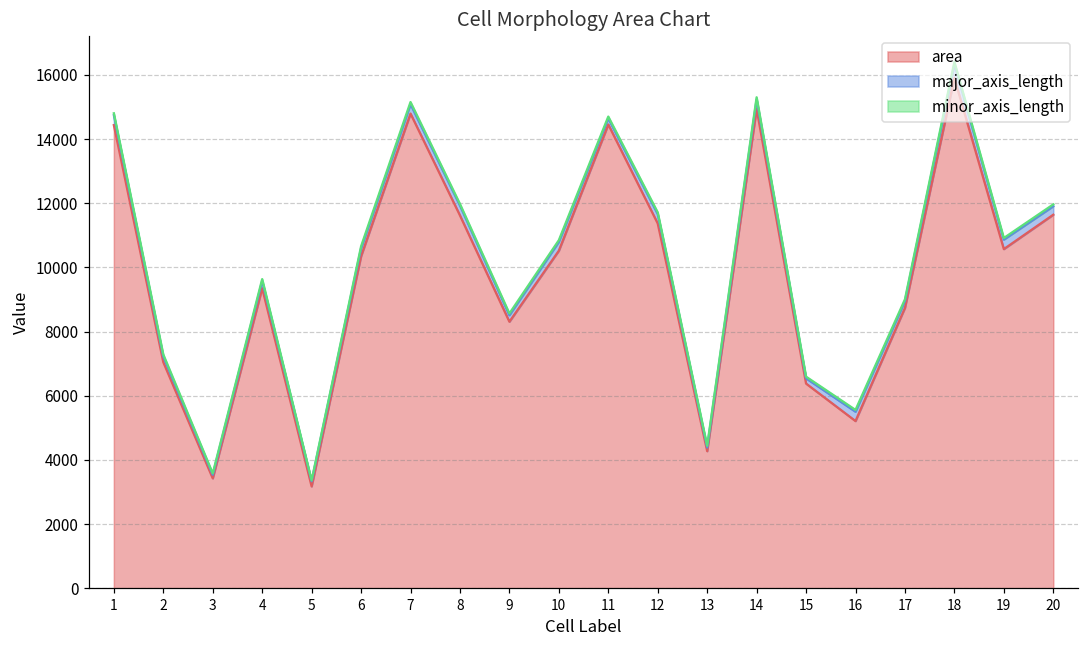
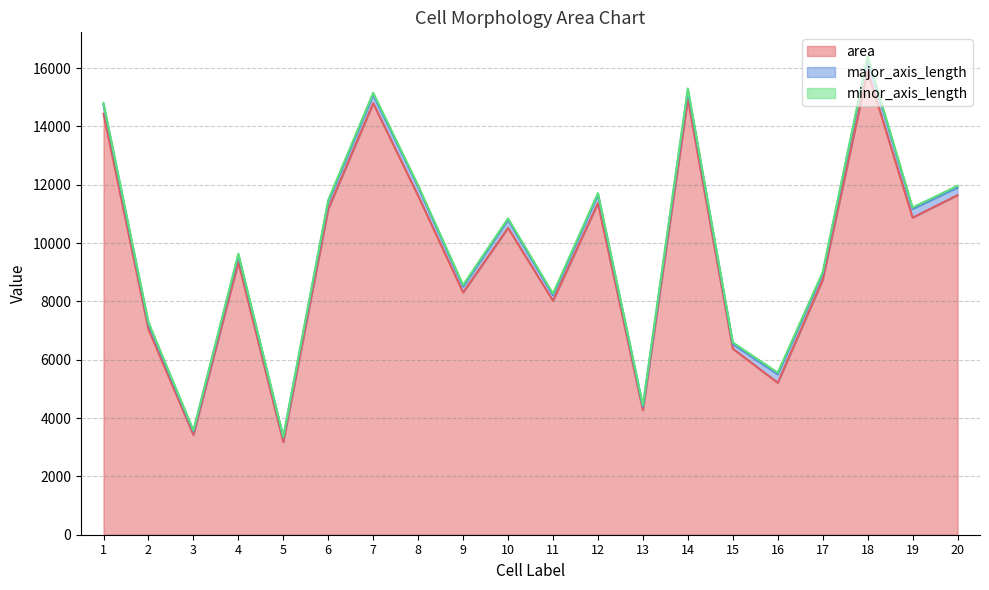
area, 6: 10300 -> 11200
area, 11: 14500 -> 8000
area, 19: 10600 -> 10900
